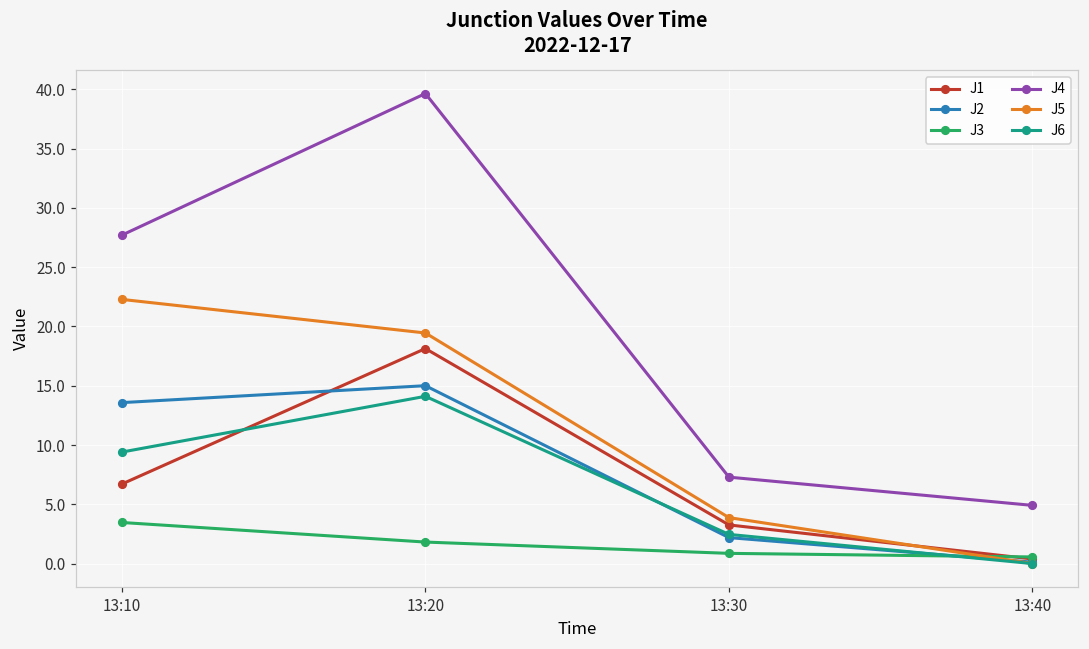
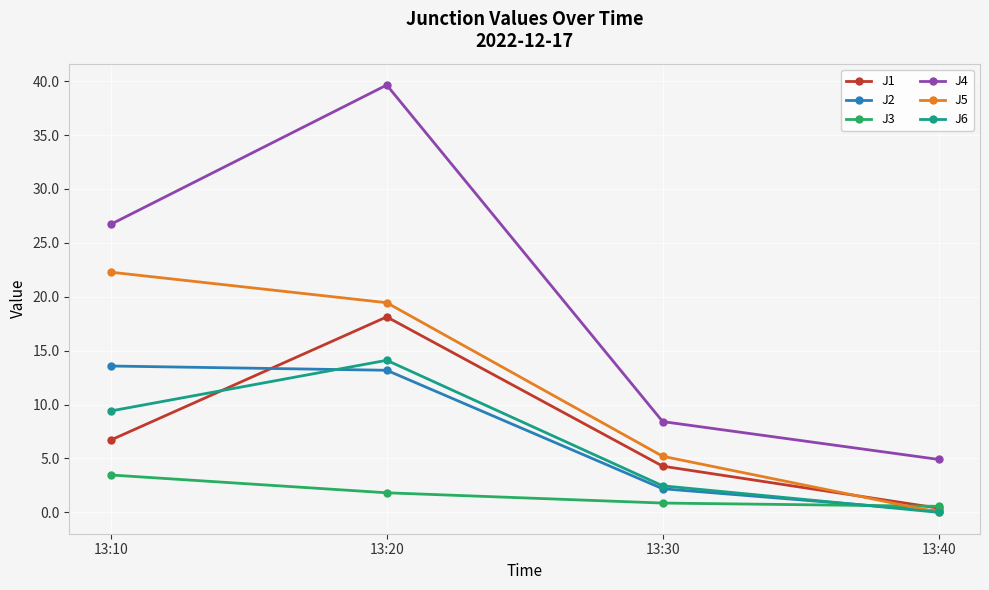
J4, 13:10: 27.7 -> 26.7
J2, 13:20: 15.0 -> 13.2
J1, 13:30: 3.3 -> 4.3
J4, 13:30: 7.3 -> 8.4
J5, 13:30: 3.9 -> 5.2
